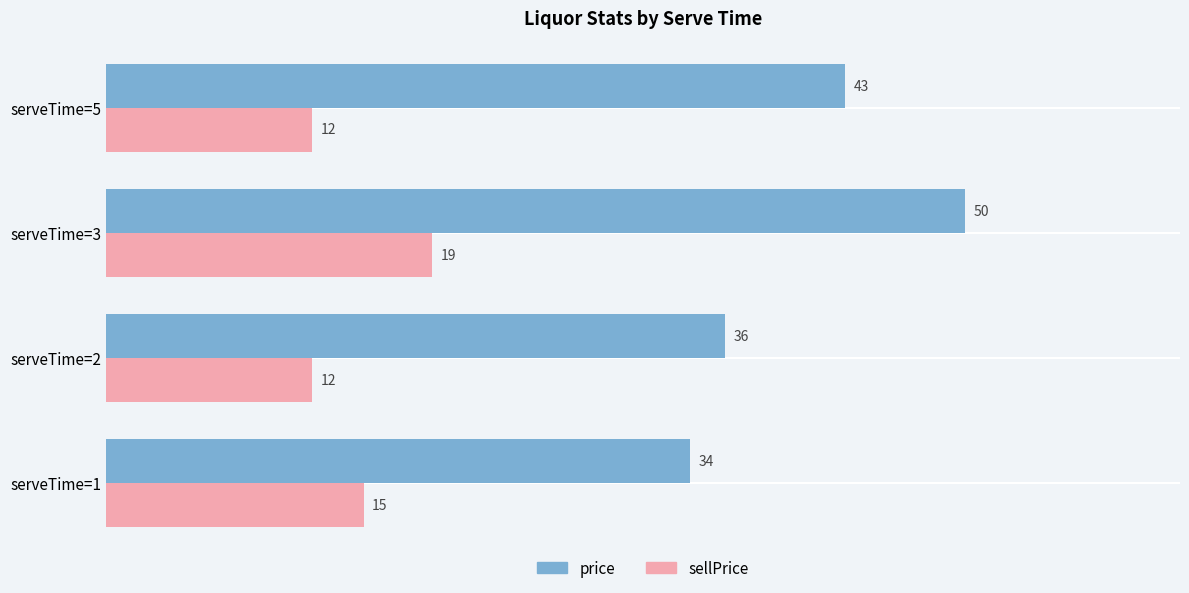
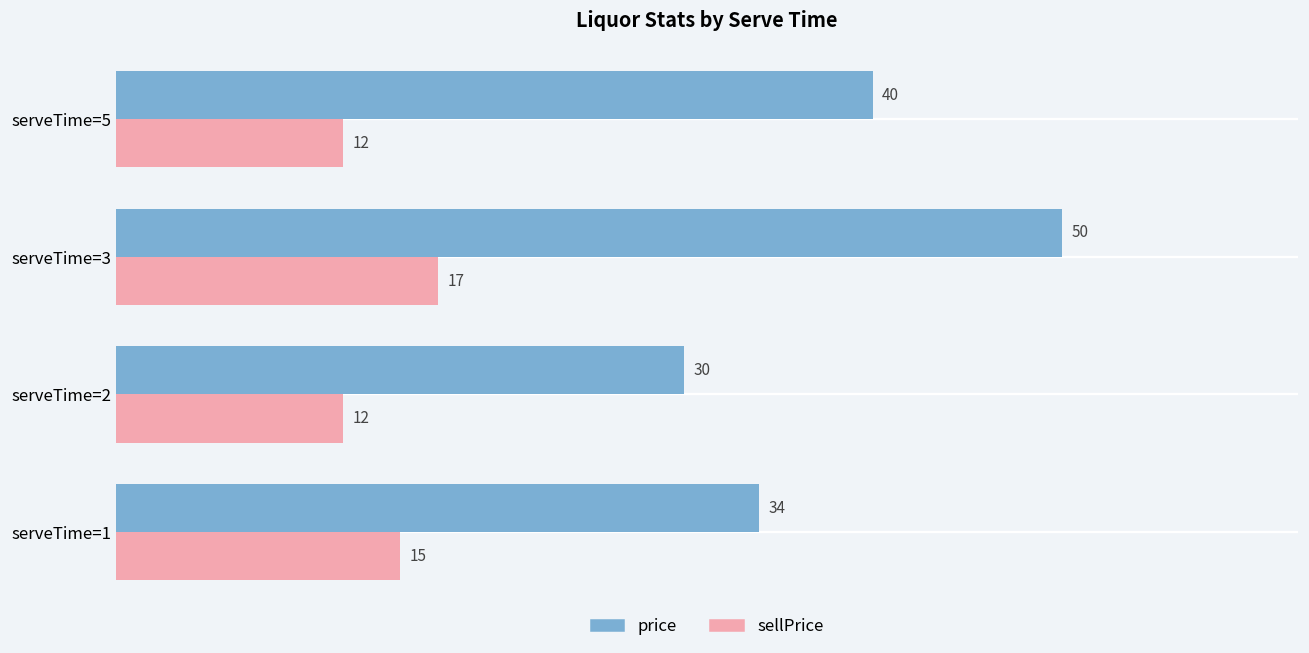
price, serveTime=5: 43 -> 40
sellPrice, serveTime=3: 19 -> 17
price, serveTime=2: 36 -> 30
